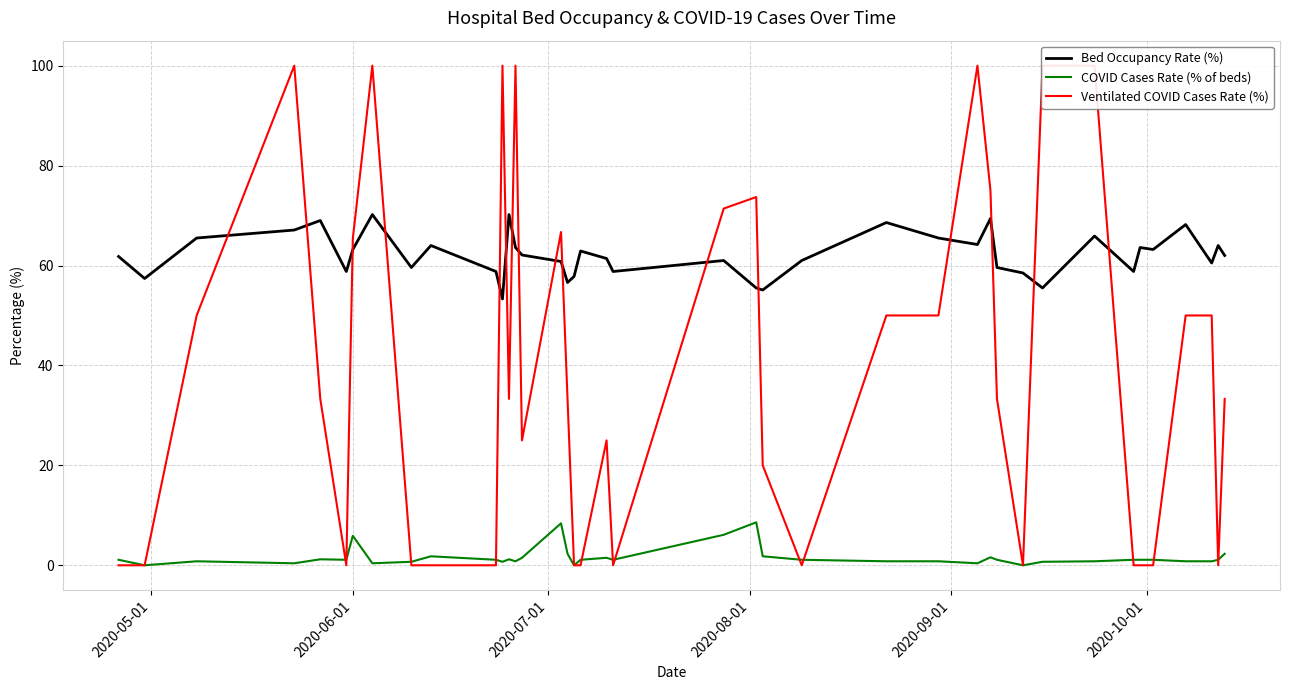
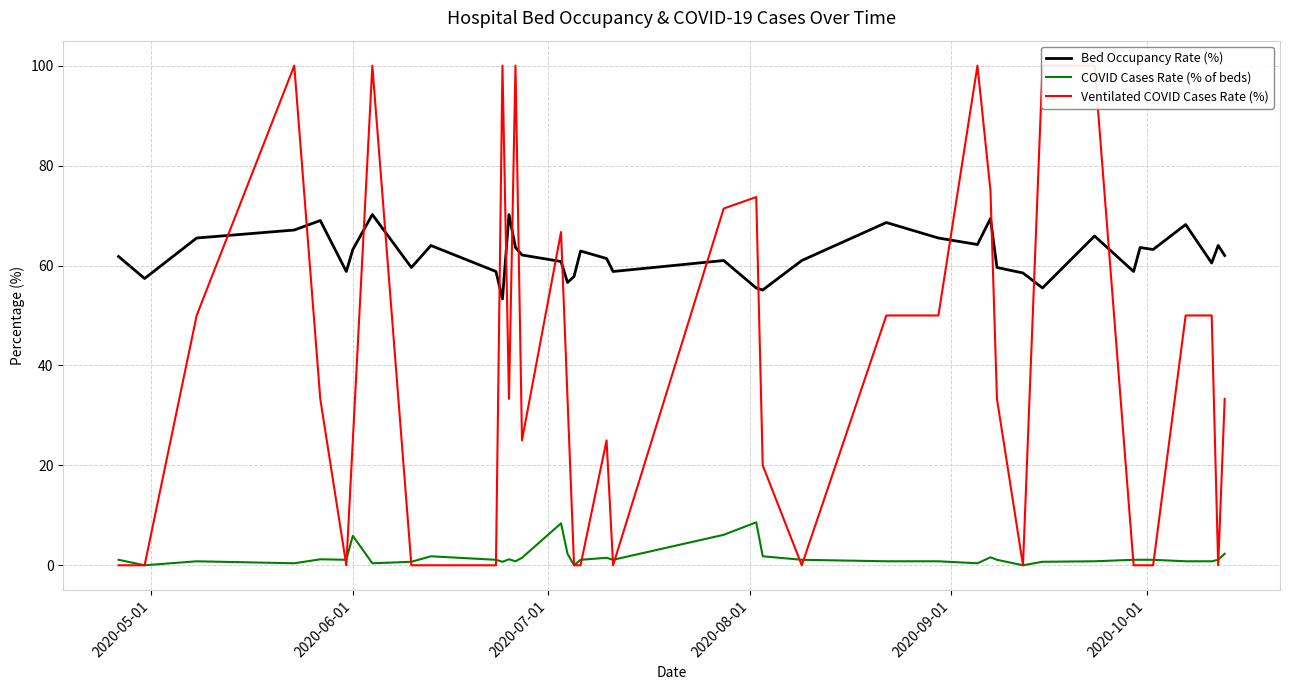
Ventilated COVID Cases Rate (%), 2020-06-01: 65 -> 25
